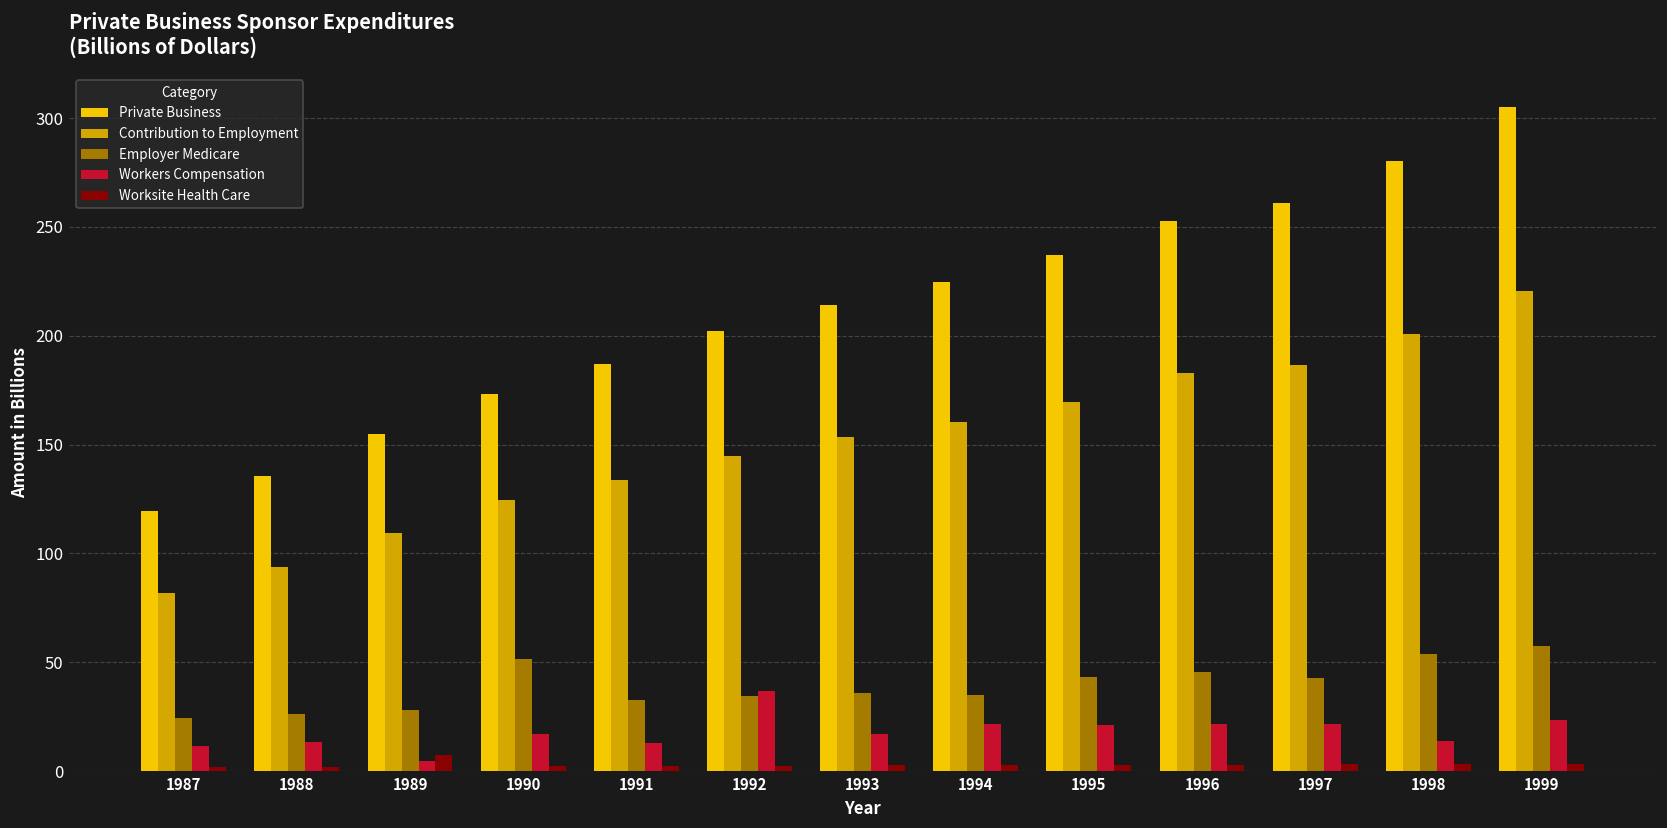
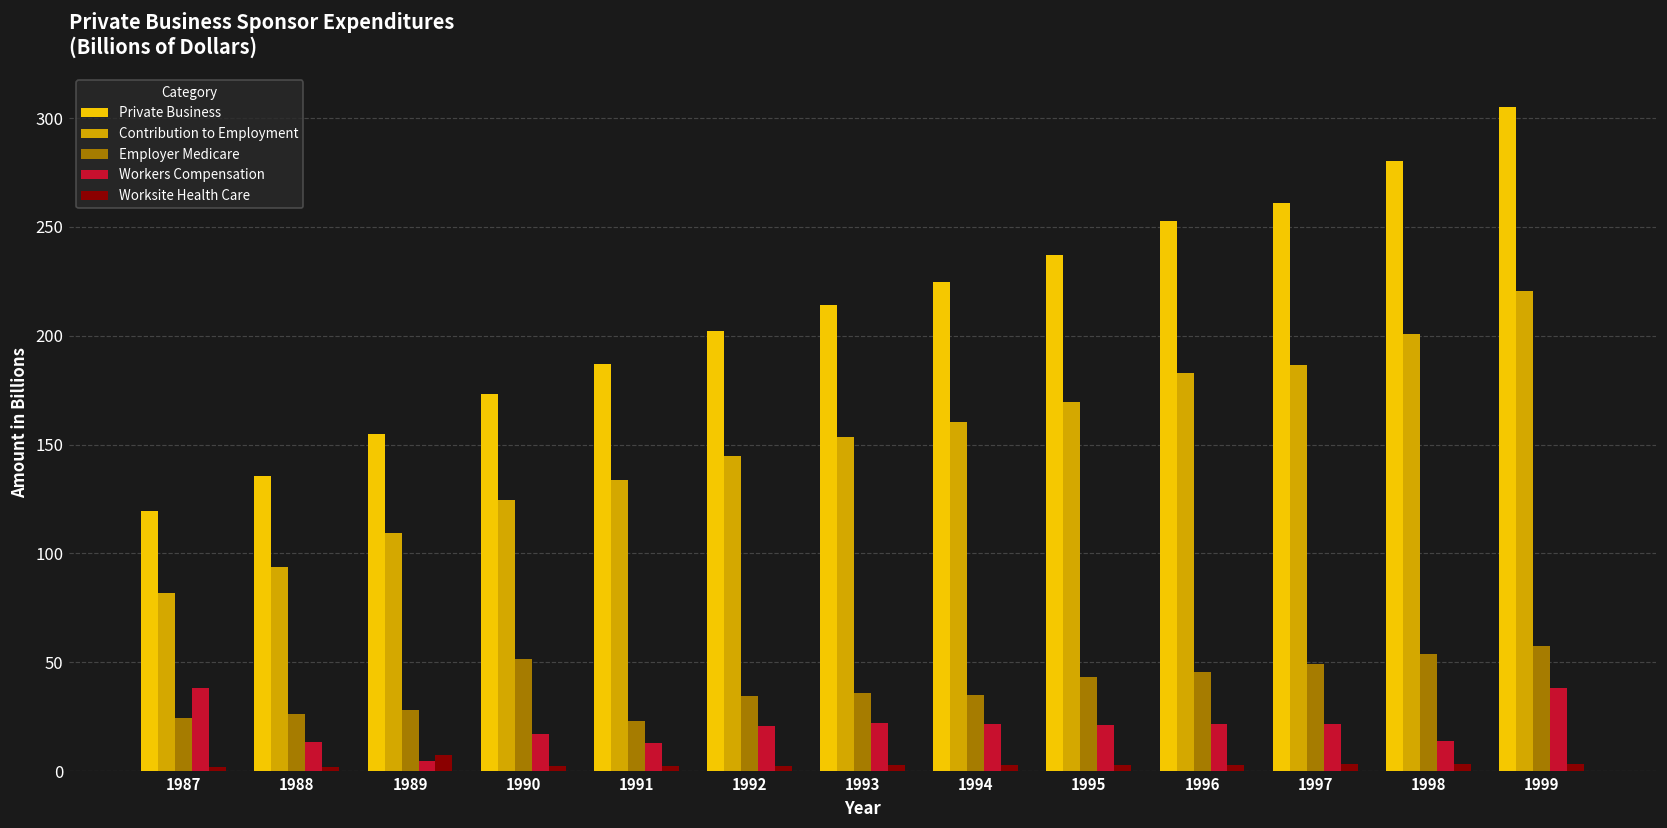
Workers Compensation, 1987: 12 -> 38
Employer Medicare, 1991: 33 -> 23
Workers Compensation, 1992: 37 -> 21
Workers Compensation, 1993: 17 -> 22
Employer Medicare, 1997: 43 -> 49
Workers Compensation, 1999: 24 -> 38
